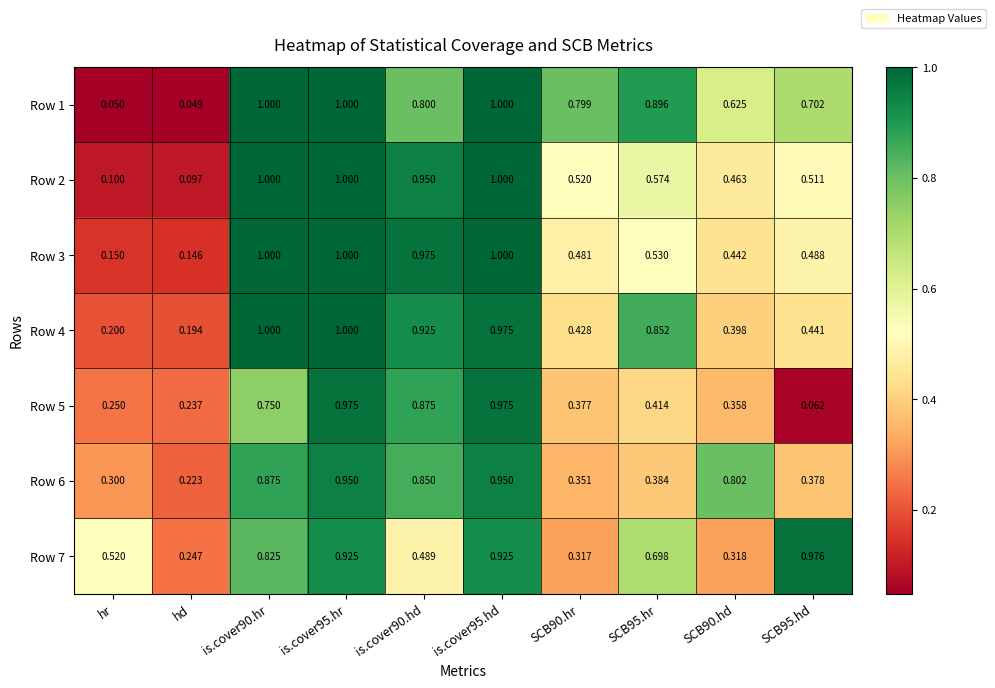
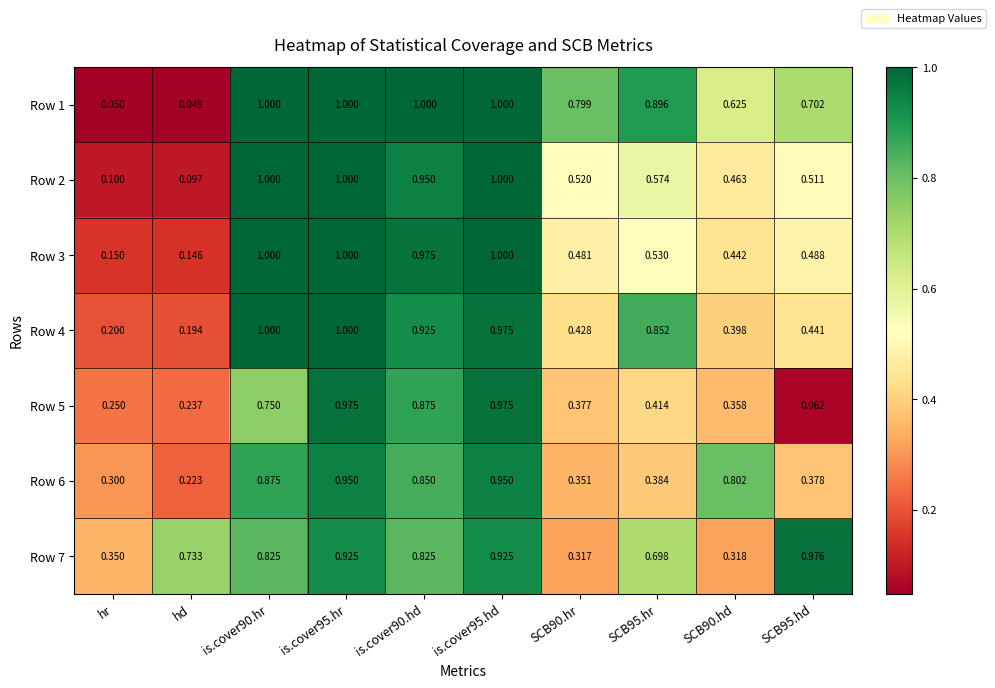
Row 1, is.cover90.hd: 0.800 -> 1.000
Row 7, hr: 0.520 -> 0.350
Row 7, hd: 0.247 -> 0.733
Row 7, is.cover90.hd: 0.489 -> 0.825
